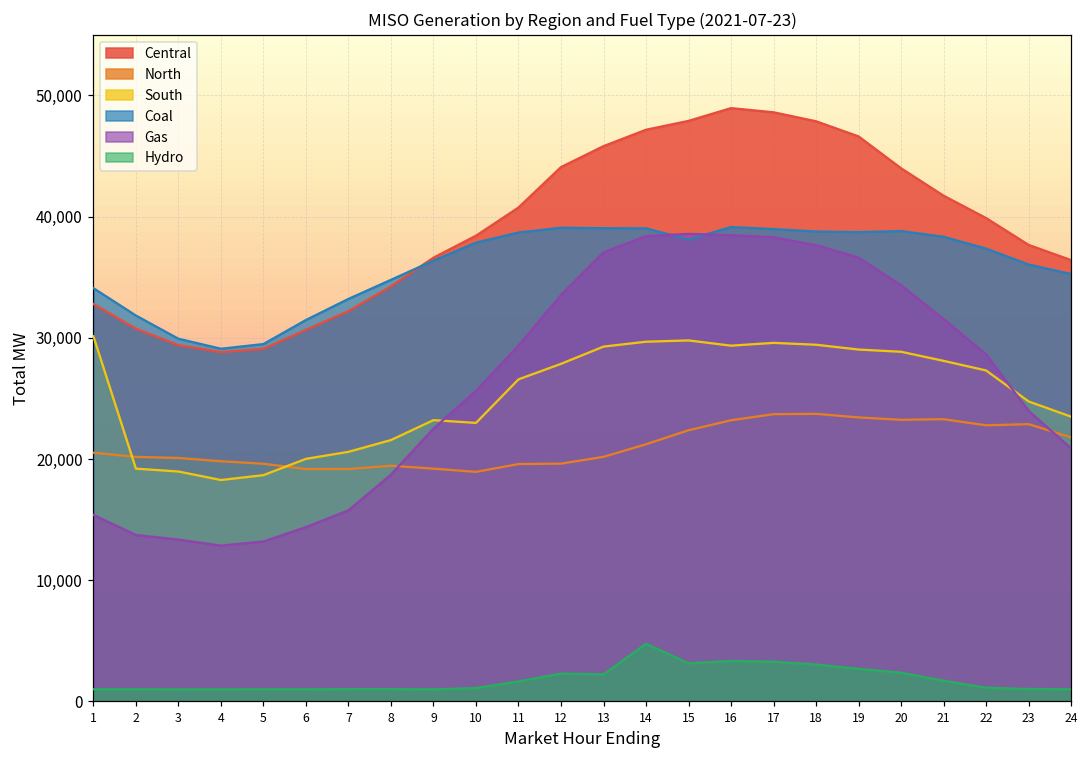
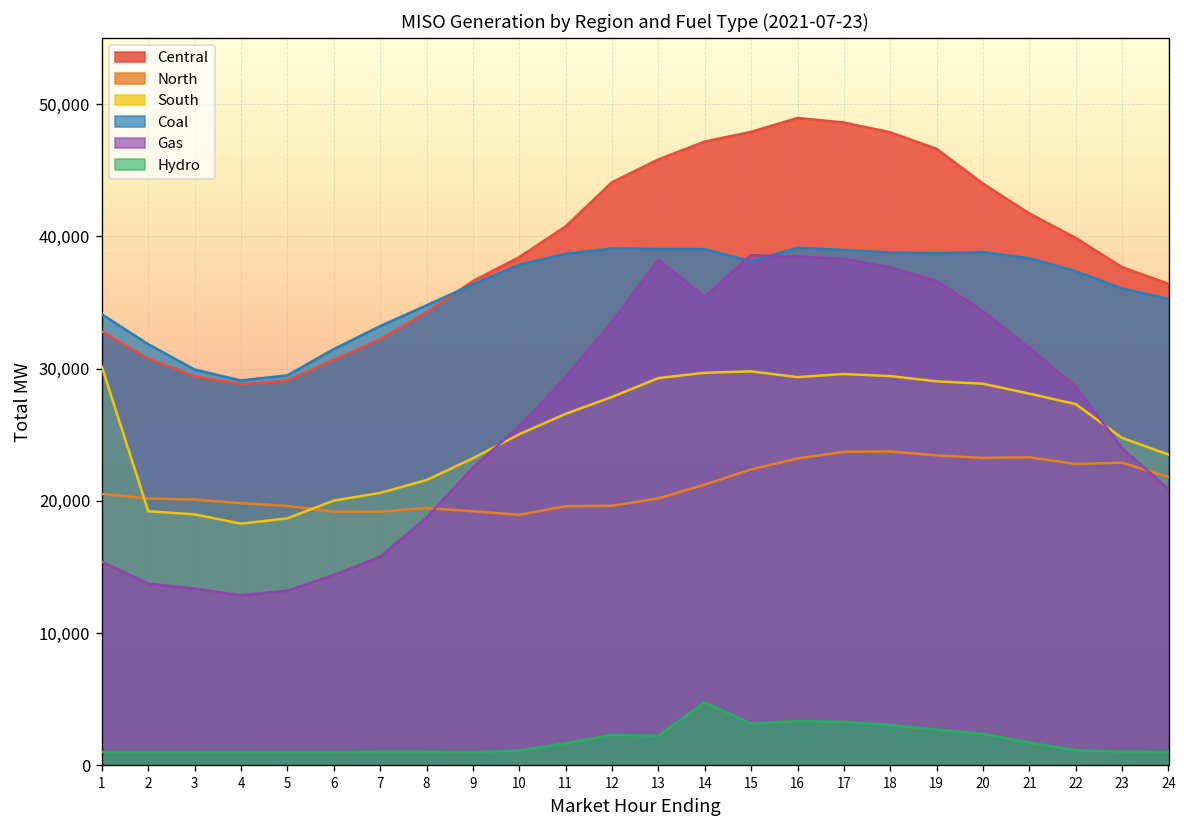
South, 10: 23,000 -> 25,000
Gas, 13: 37,000 -> 38,200
Gas, 14: 38,400 -> 35,400
